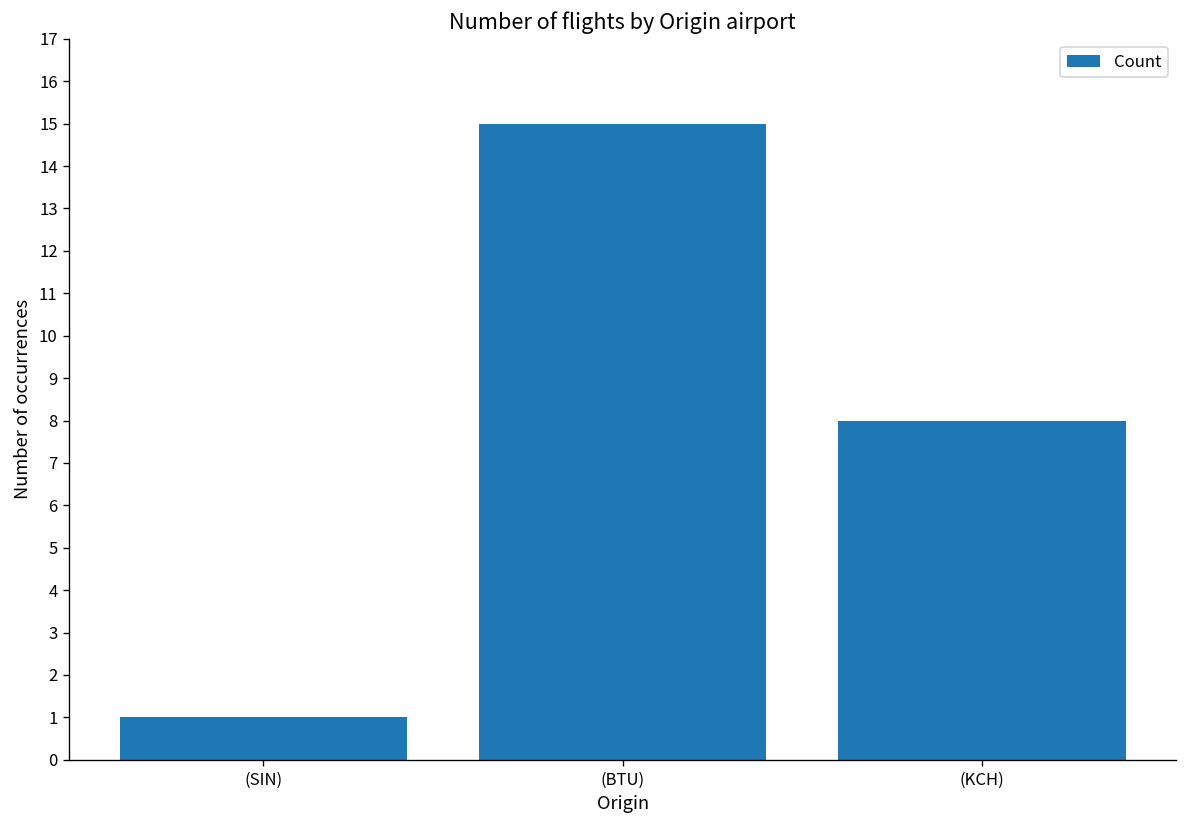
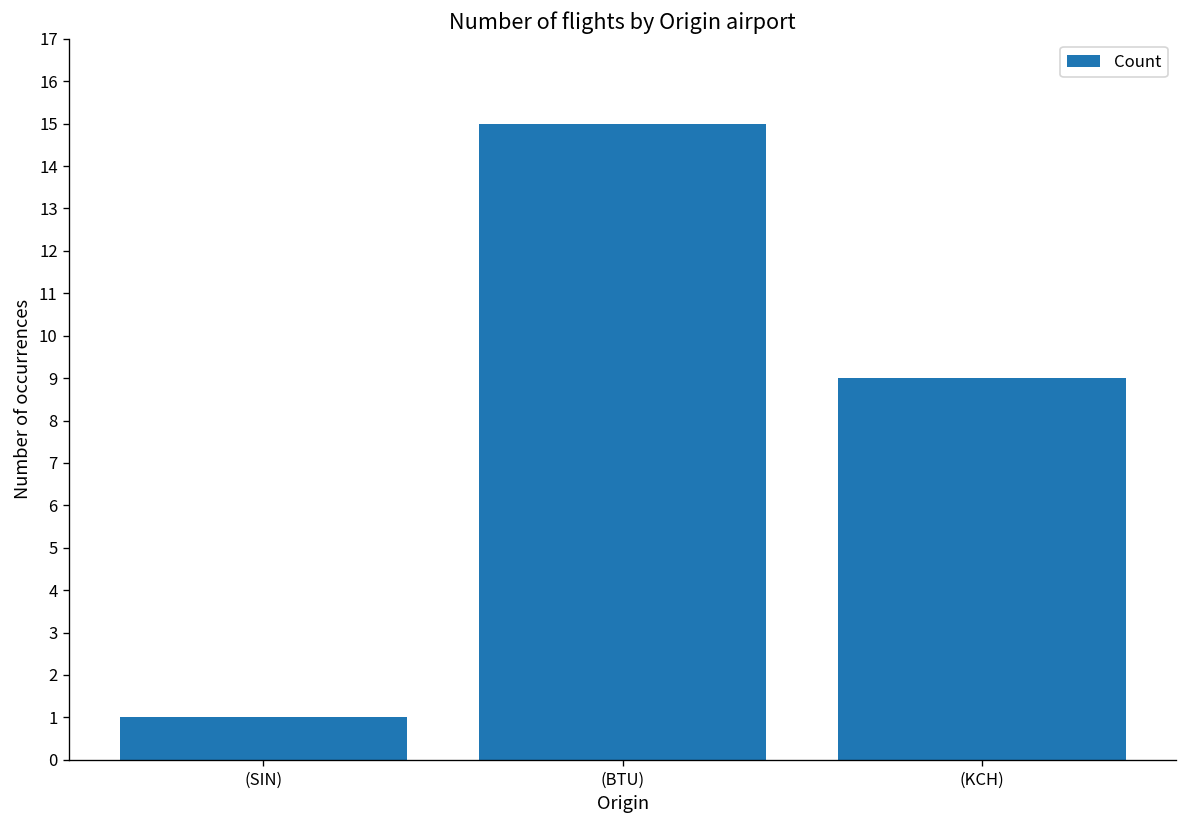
(KCH): 8 -> 9
